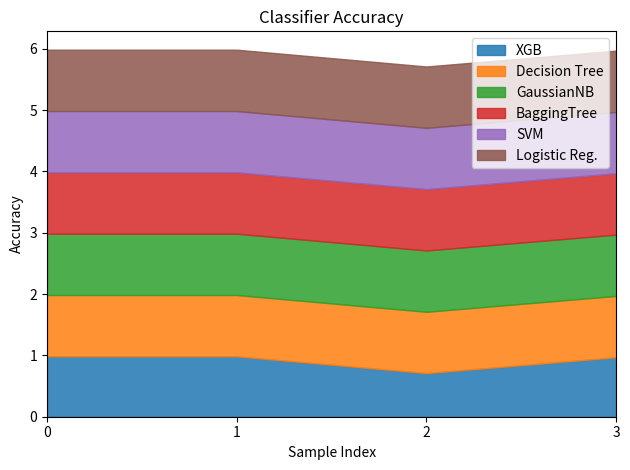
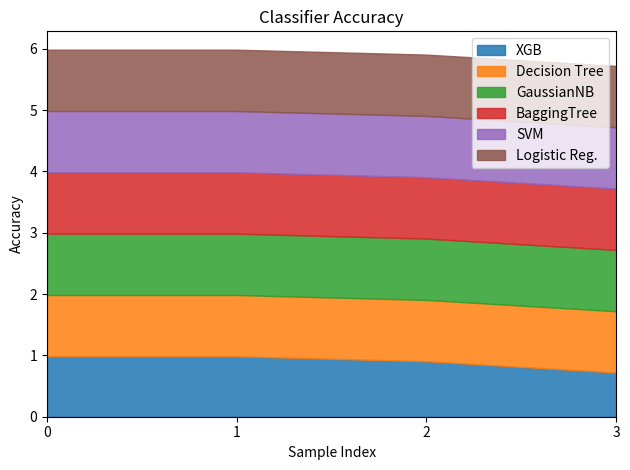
XGB, 2: 0.7 -> 0.9
XGB, 3: 1.0 -> 0.7
